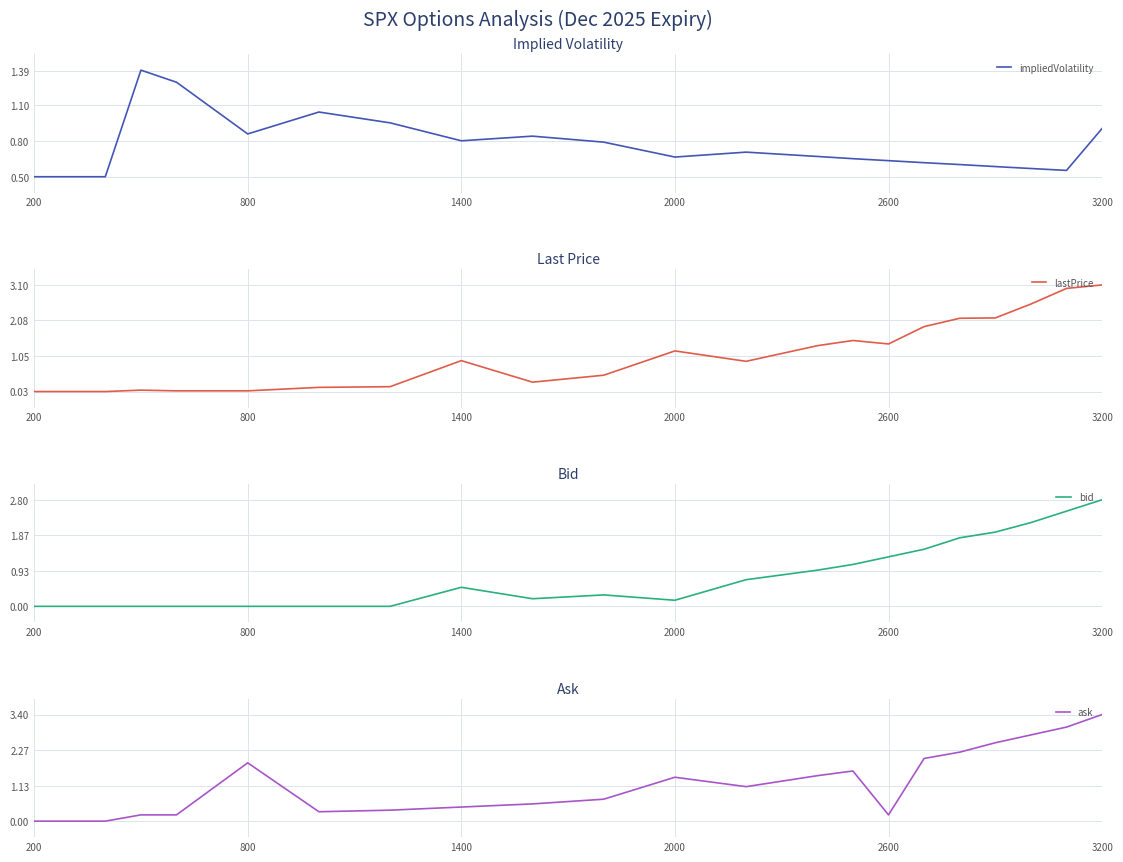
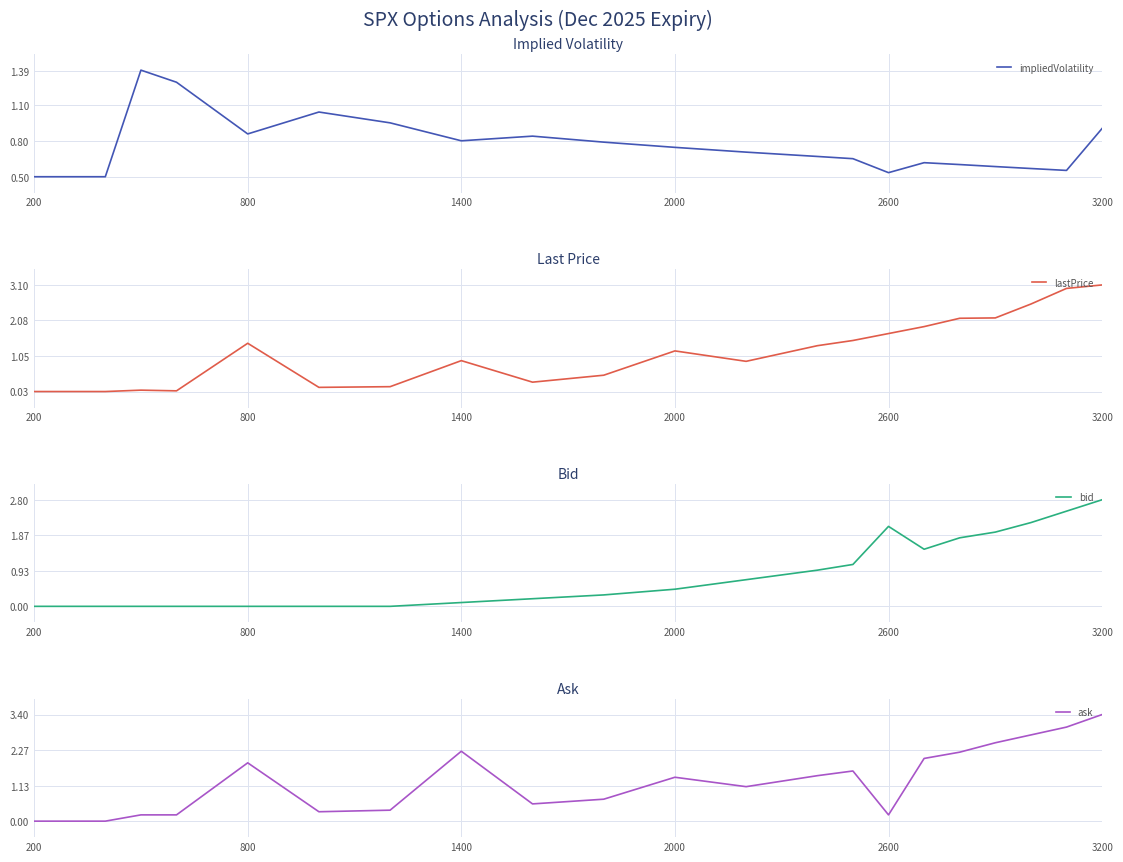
Implied Volatility, 2000: 0.67 -> 0.75
Implied Volatility, 2600: 0.63 -> 0.53
Last Price, 800: 0.1 -> 1.4
Last Price, 2600: 1.4 -> 1.7
Bid, 1400: 0.5 -> 0.1
Bid, 2000: 0.2 -> 0.5
Bid, 2600: 1.3 -> 2.1
Ask, 1400: 0.5 -> 2.2
